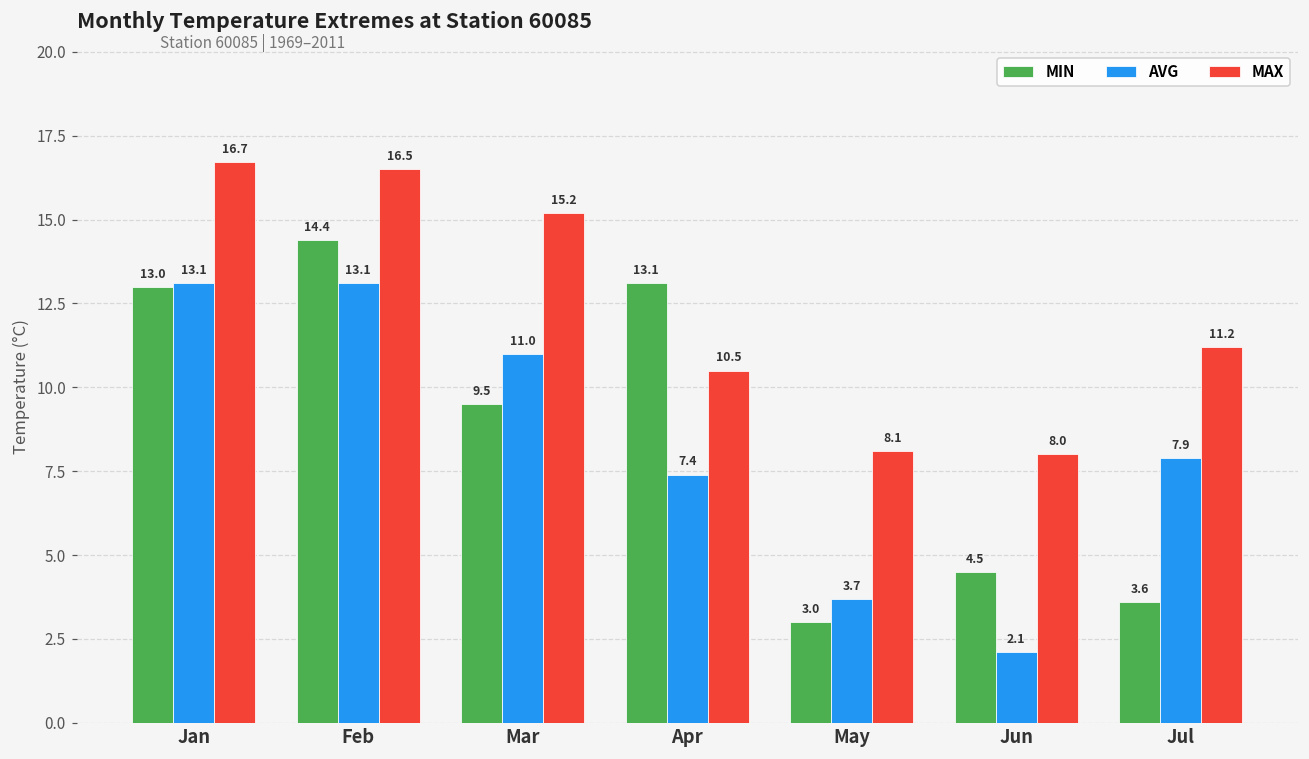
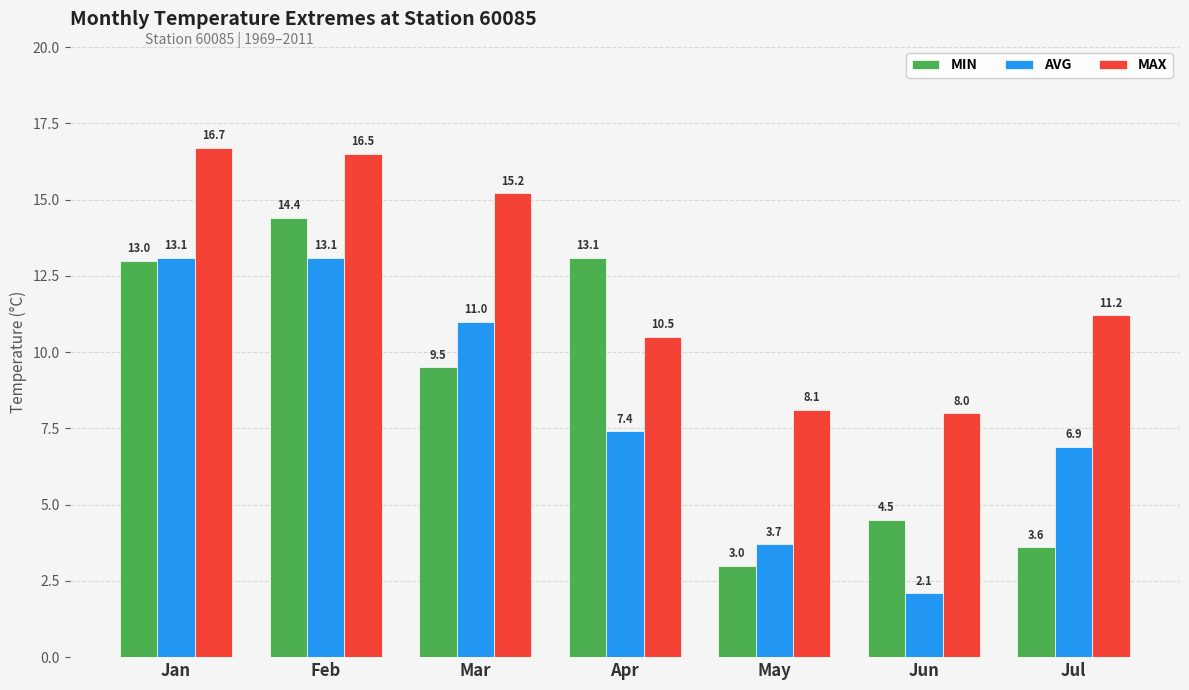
AVG, Jul: 7.9 -> 6.9
